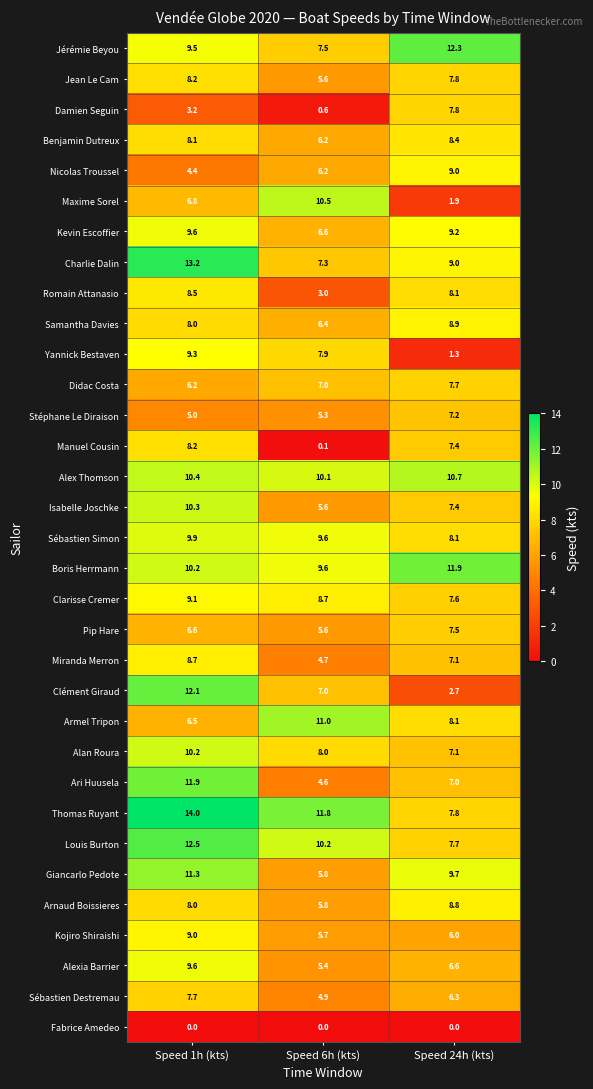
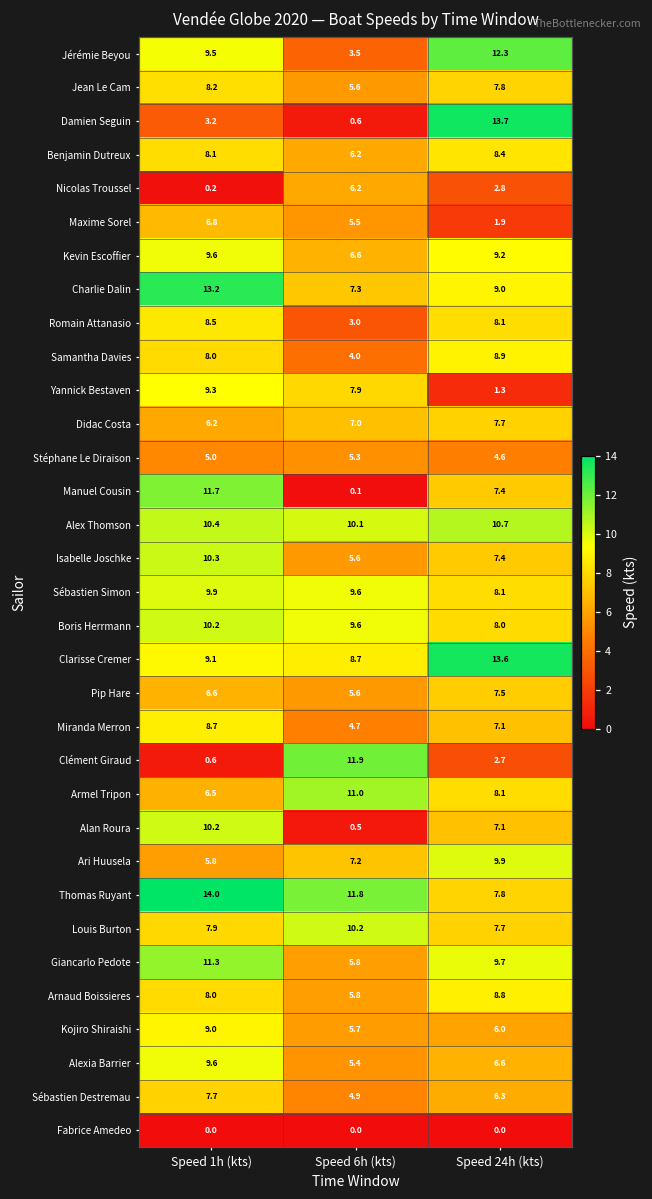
Jérémie Beyou, Speed 6h (kts): 7.5 -> 3.5
Damien Seguin, Speed 24h (kts): 7.8 -> 13.7
Nicolas Troussel, Speed 1h (kts): 4.4 -> 0.2
Nicolas Troussel, Speed 24h (kts): 9.0 -> 2.8
Maxime Sorel, Speed 6h (kts): 10.5 -> 5.5
Samantha Davies, Speed 6h (kts): 6.4 -> 4.0
Stéphane Le Diraison, Speed 24h (kts): 7.2 -> 4.6
Manuel Cousin, Speed 1h (kts): 8.2 -> 11.7
Boris Herrmann, Speed 24h (kts): 11.9 -> 8.0
Clarisse Cremer, Speed 24h (kts): 7.6 -> 13.6
Clément Giraud, Speed 1h (kts): 12.1 -> 0.6
Clément Giraud, Speed 6h (kts): 7.0 -> 11.9
Alan Roura, Speed 6h (kts): 8.0 -> 0.5
Ari Huusela, Speed 1h (kts): 11.9 -> 5.8
Ari Huusela, Speed 6h (kts): 4.6 -> 7.2
Ari Huusela, Speed 24h (kts): 7.0 -> 9.9
Louis Burton, Speed 1h (kts): 12.5 -> 7.9
